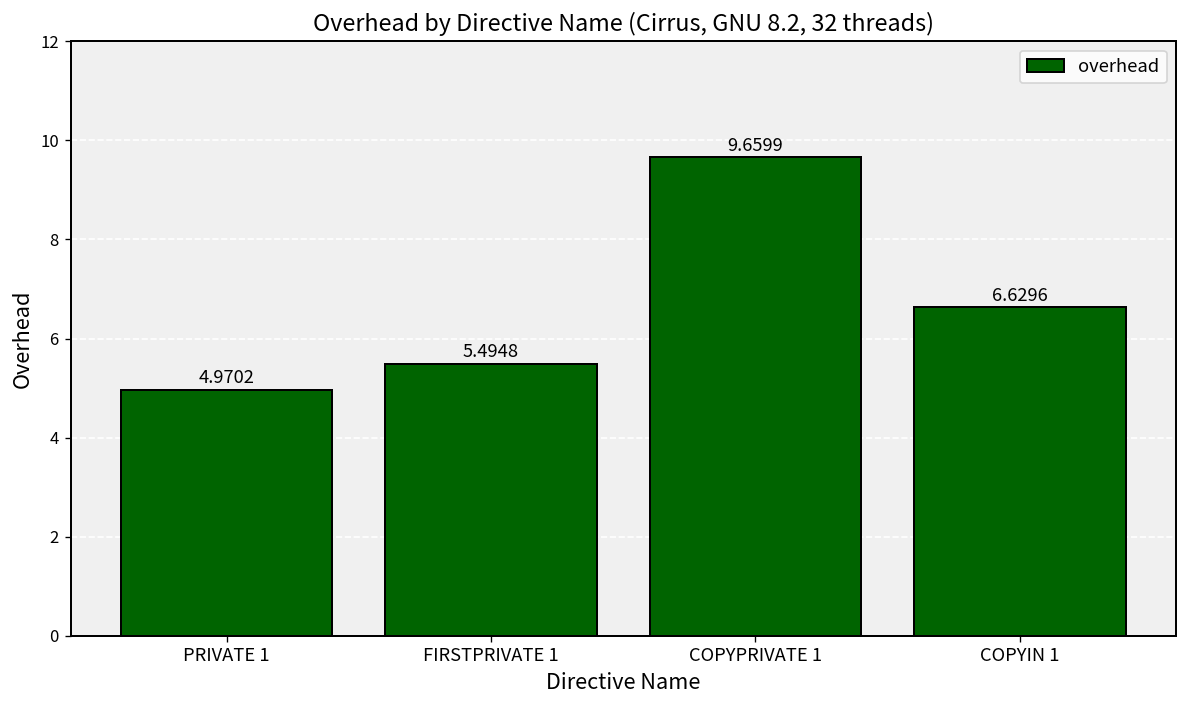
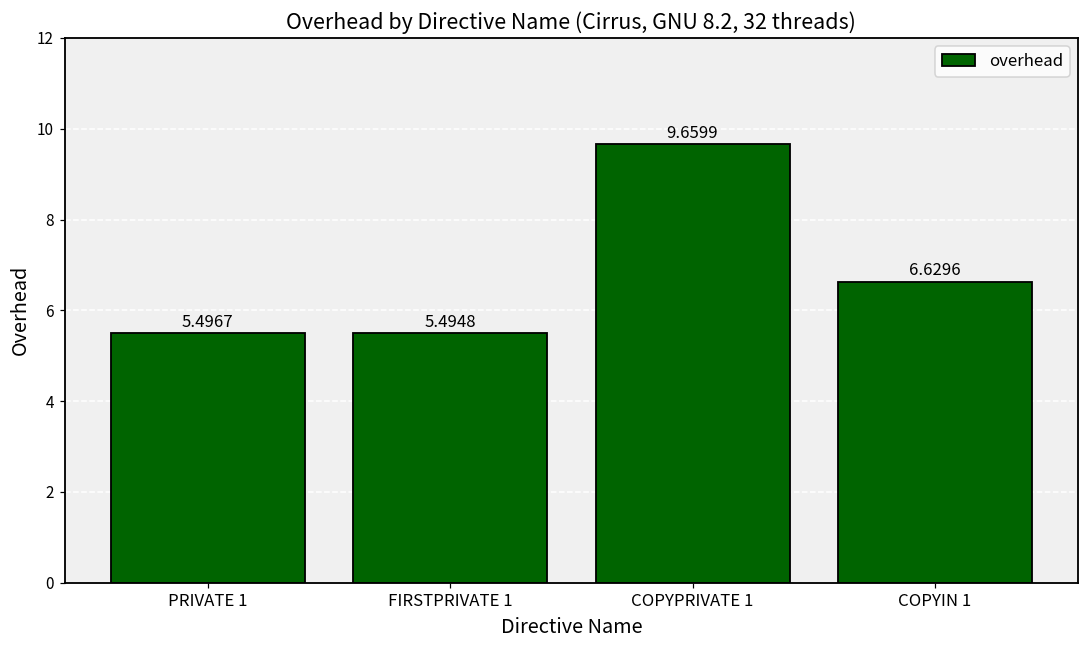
PRIVATE 1: 4.9702 -> 5.4967
